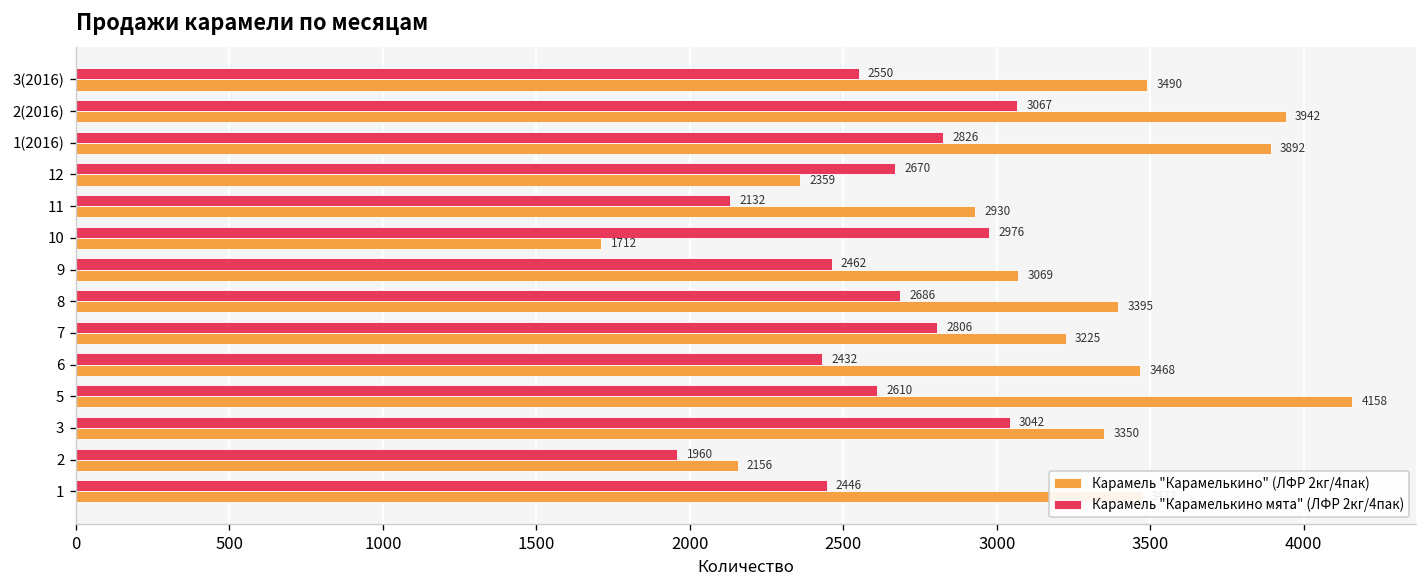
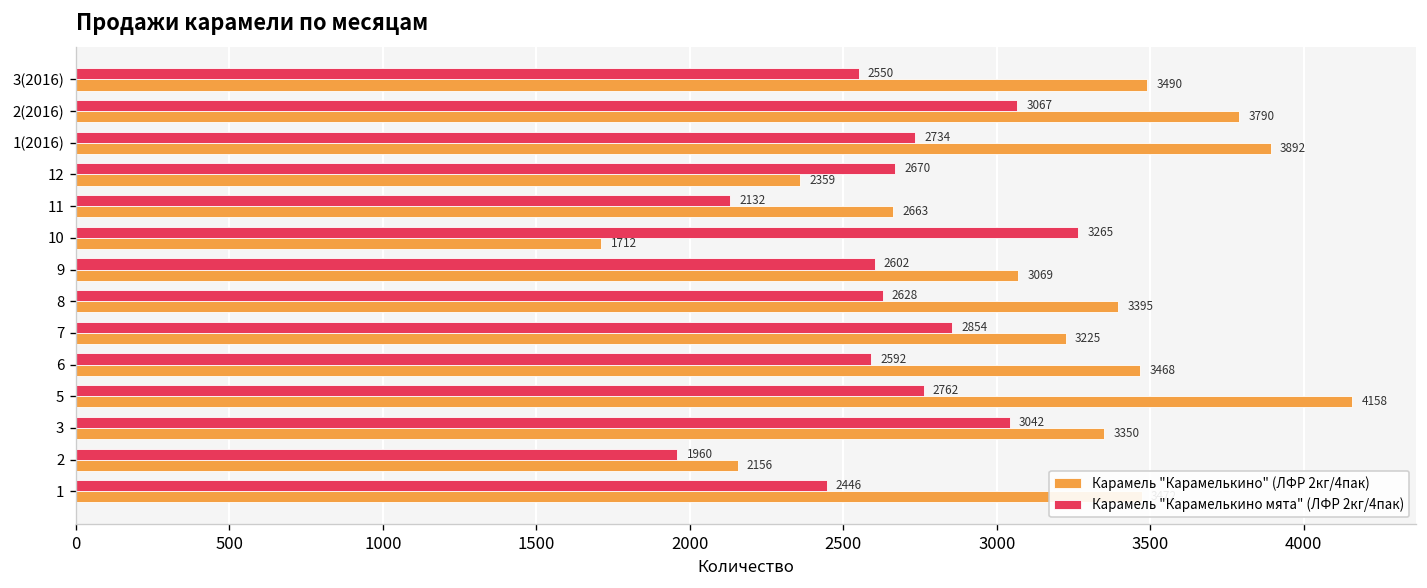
Карамель "Карамелькино" (ЛФР 2кг/4пак), 2(2016): 3942 -> 3790
Карамель "Карамелькино мята" (ЛФР 2кг/4пак), 1(2016): 2826 -> 2734
Карамель "Карамелькино" (ЛФР 2кг/4пак), 11: 2930 -> 2663
Карамель "Карамелькино мята" (ЛФР 2кг/4пак), 10: 2976 -> 3265
Карамель "Карамелькино мята" (ЛФР 2кг/4пак), 9: 2462 -> 2602
Карамель "Карамелькино мята" (ЛФР 2кг/4пак), 8: 2686 -> 2628
Карамель "Карамелькино мята" (ЛФР 2кг/4пак), 7: 2806 -> 2854
Карамель "Карамелькино мята" (ЛФР 2кг/4пак), 6: 2432 -> 2592
Карамель "Карамелькино мята" (ЛФР 2кг/4пак), 5: 2610 -> 2762
